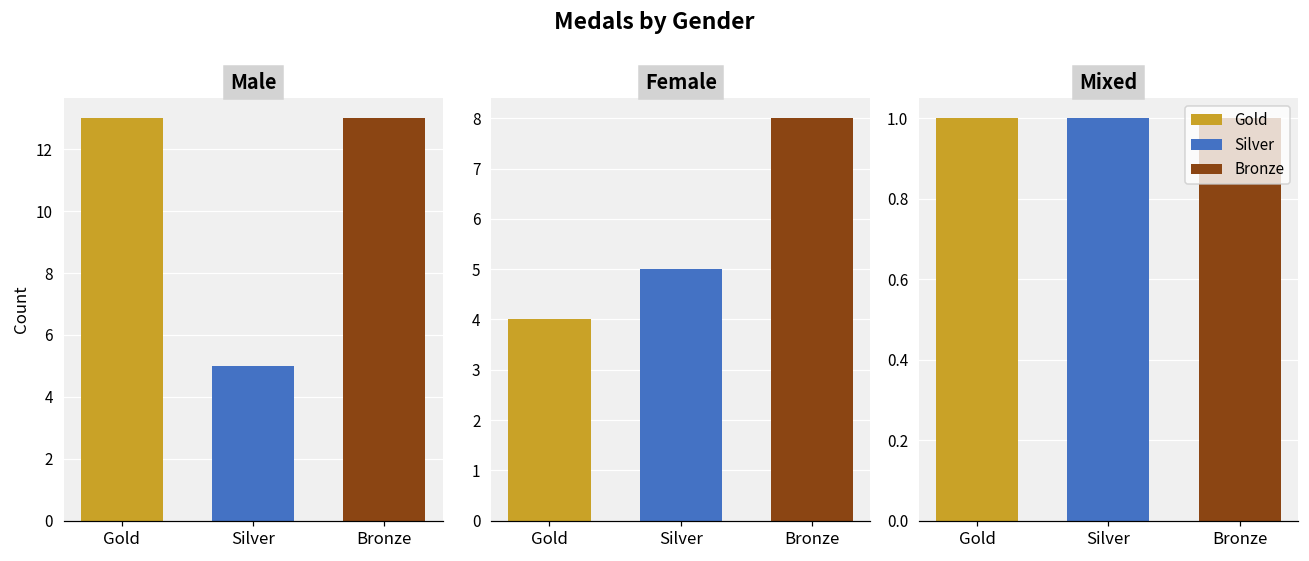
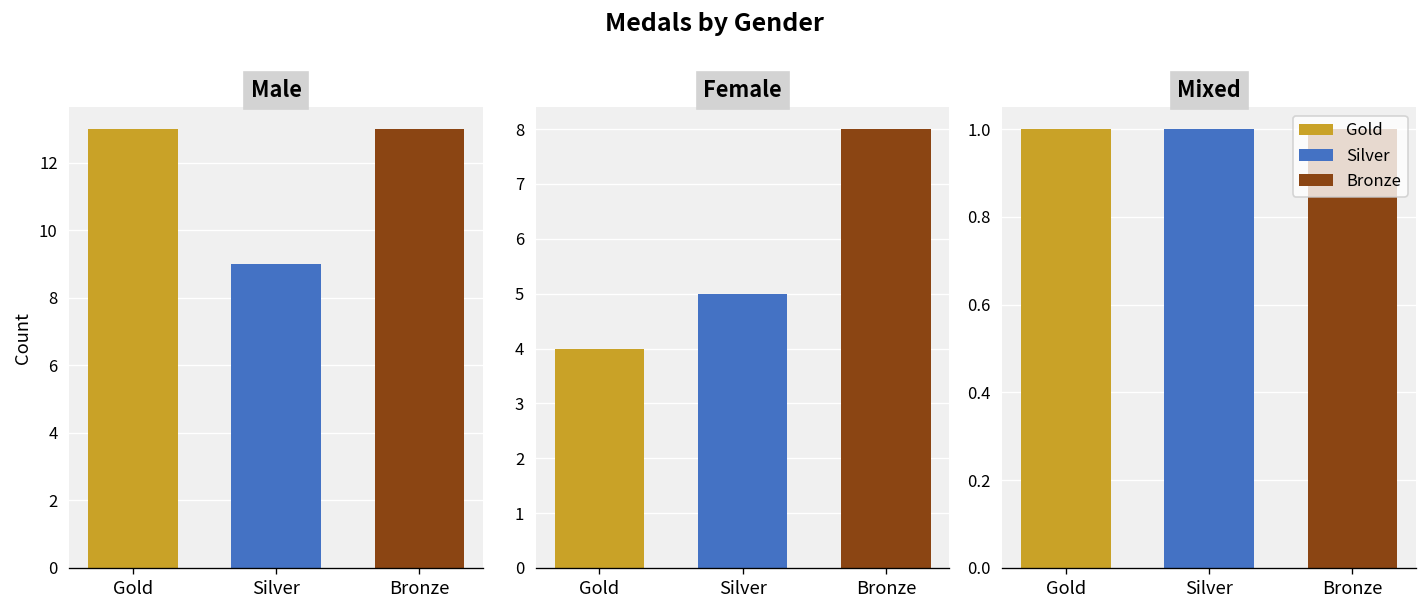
Male, Silver: 5 -> 9
